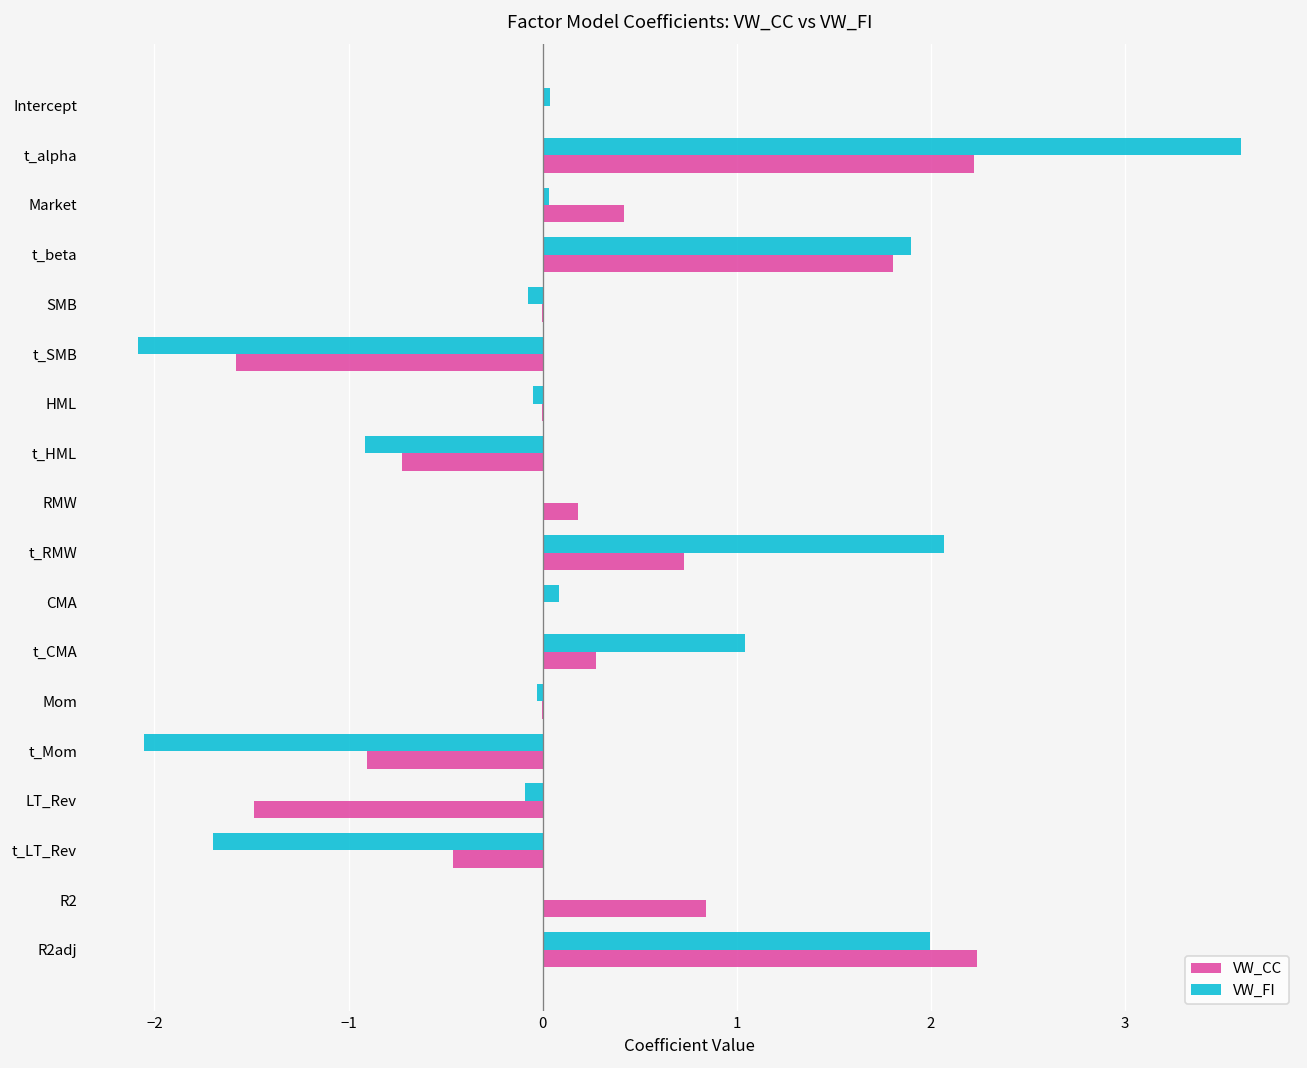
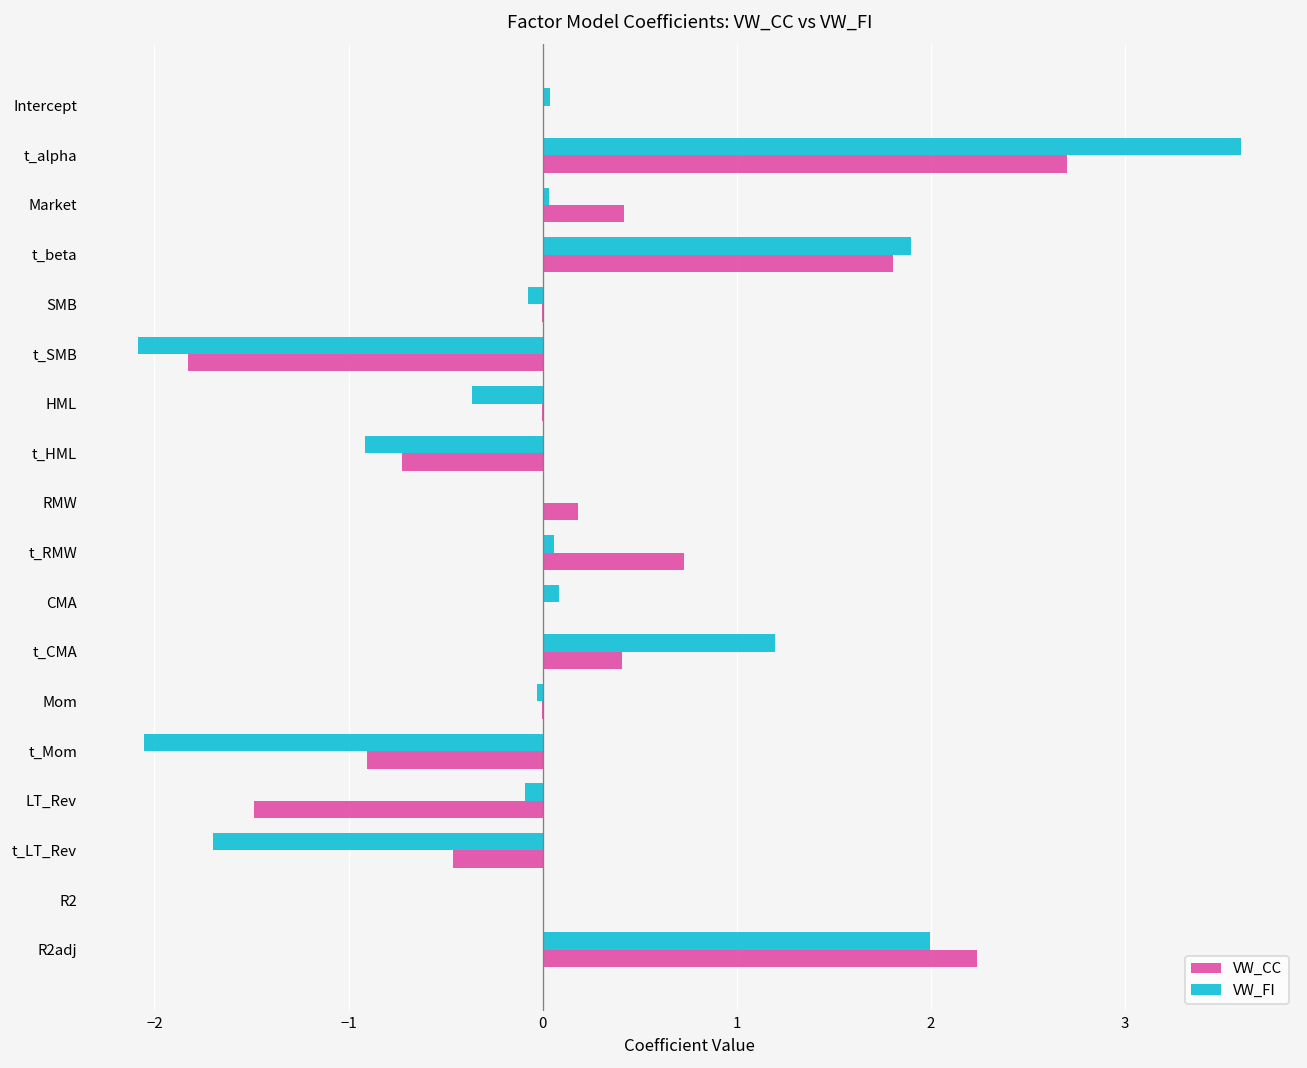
VW_CC, t_alpha: 2.22 -> 2.70
VW_CC, t_SMB: -1.58 -> -1.82
VW_FI, HML: -0.05 -> -0.36
VW_FI, t_RMW: 2.07 -> 0.06
VW_FI, t_CMA: 1.04 -> 1.20
VW_CC, t_CMA: 0.28 -> 0.41
VW_CC, R2: 0.84 -> 0.00
